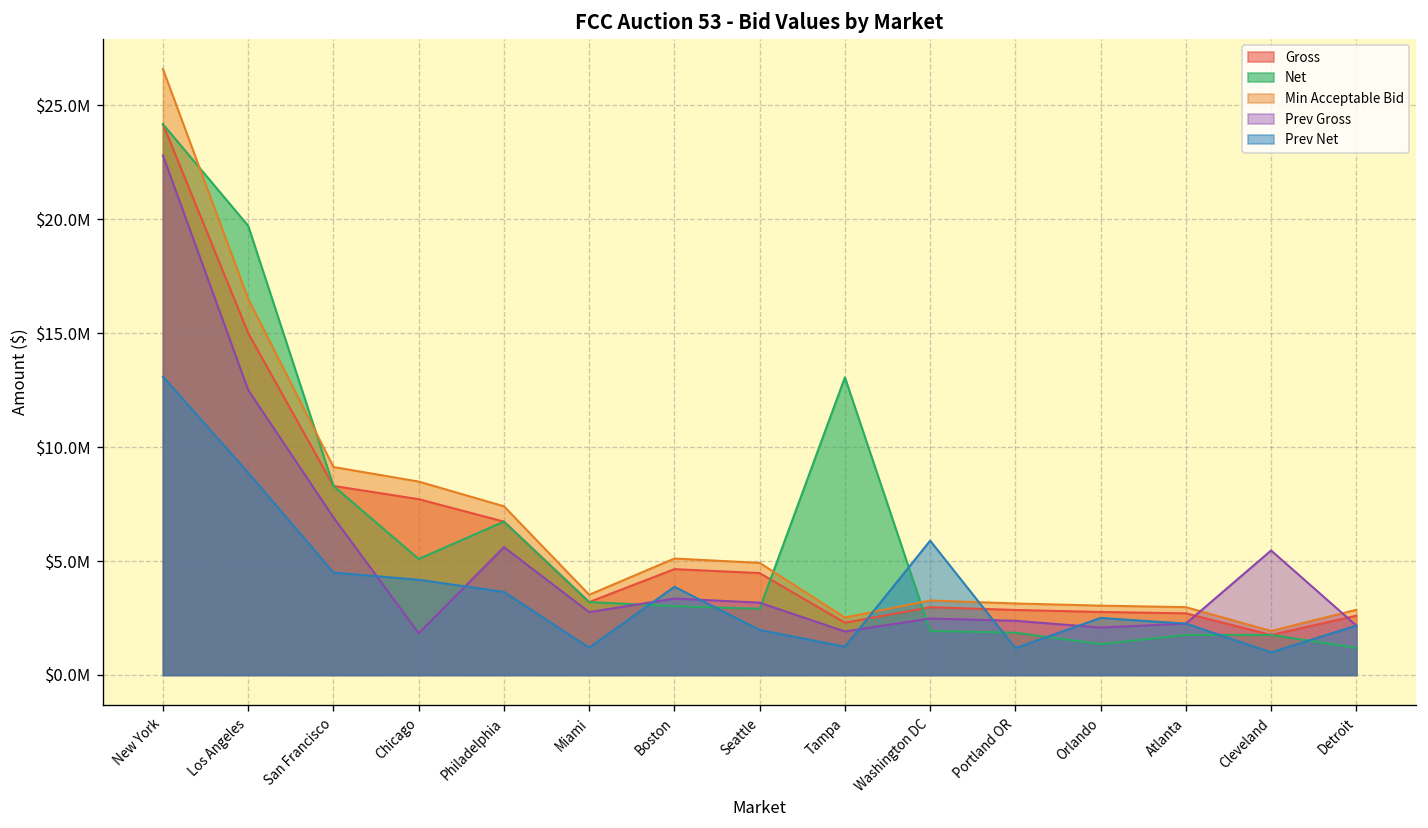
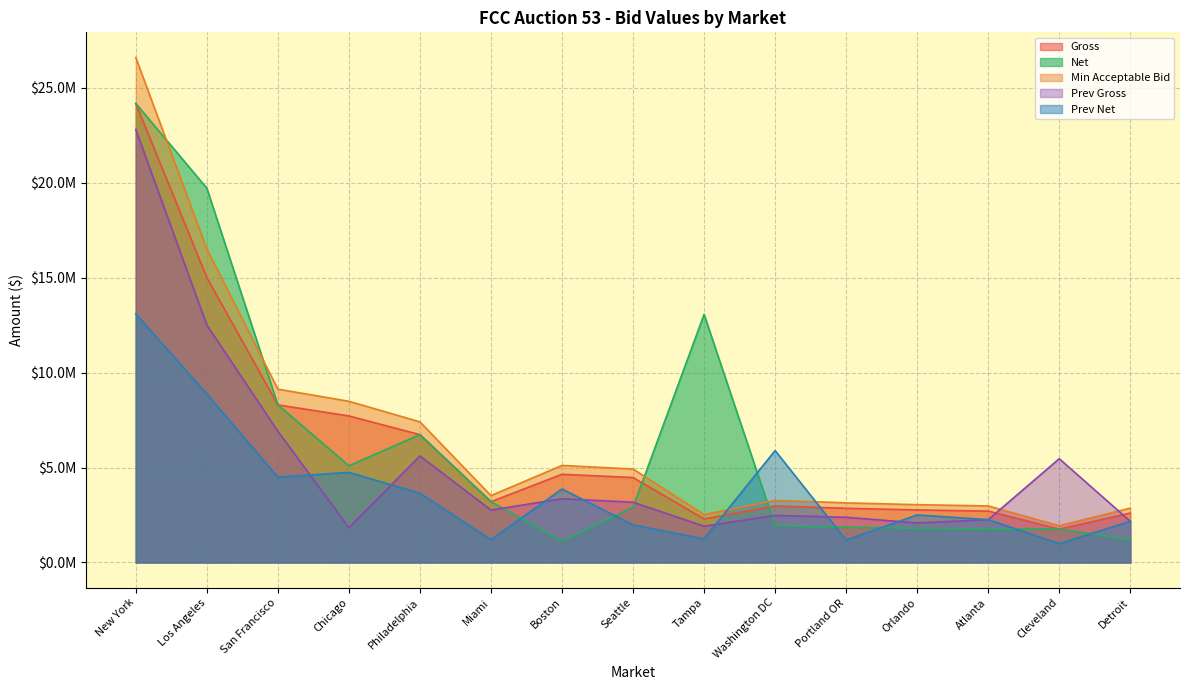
Prev Net, Chicago: $4200000 -> $4700000
Net, Boston: $3000000 -> $1100000
Net, Orlando: $1400000 -> $1800000
